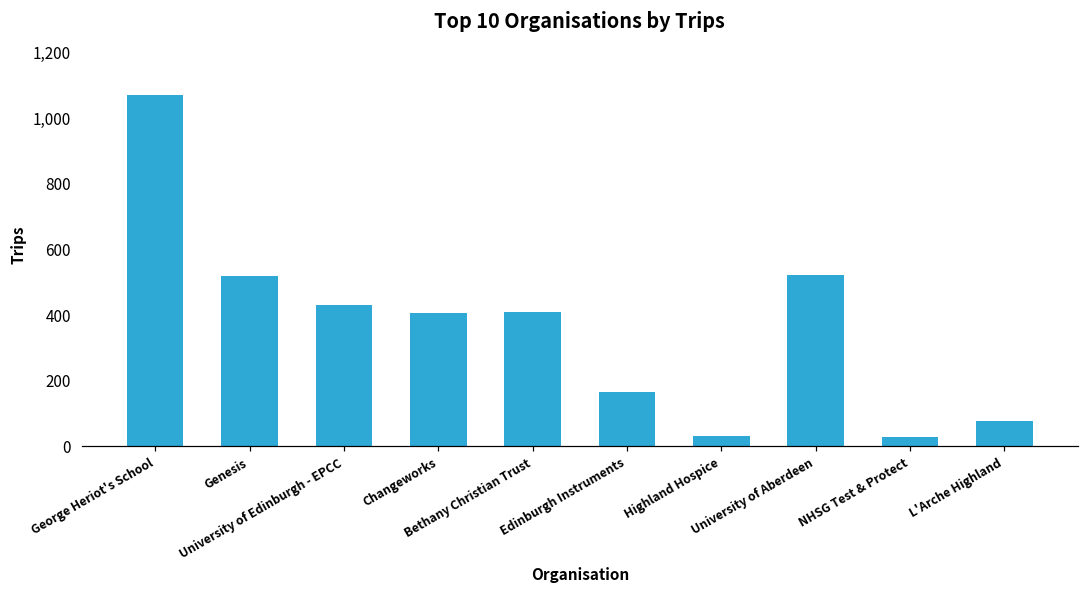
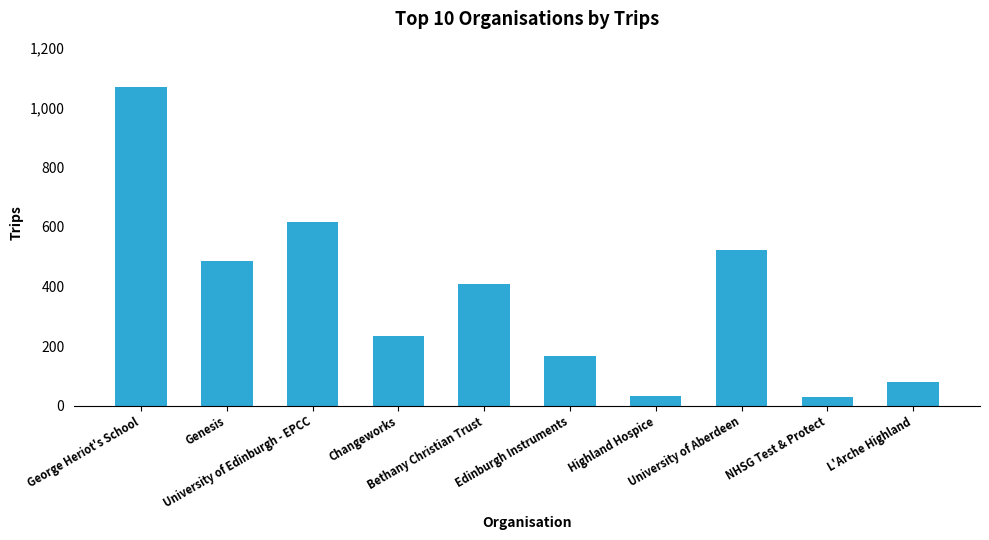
Genesis: 520 -> 480
University of Edinburgh - EPCC: 430 -> 620
Changeworks: 410 -> 240
